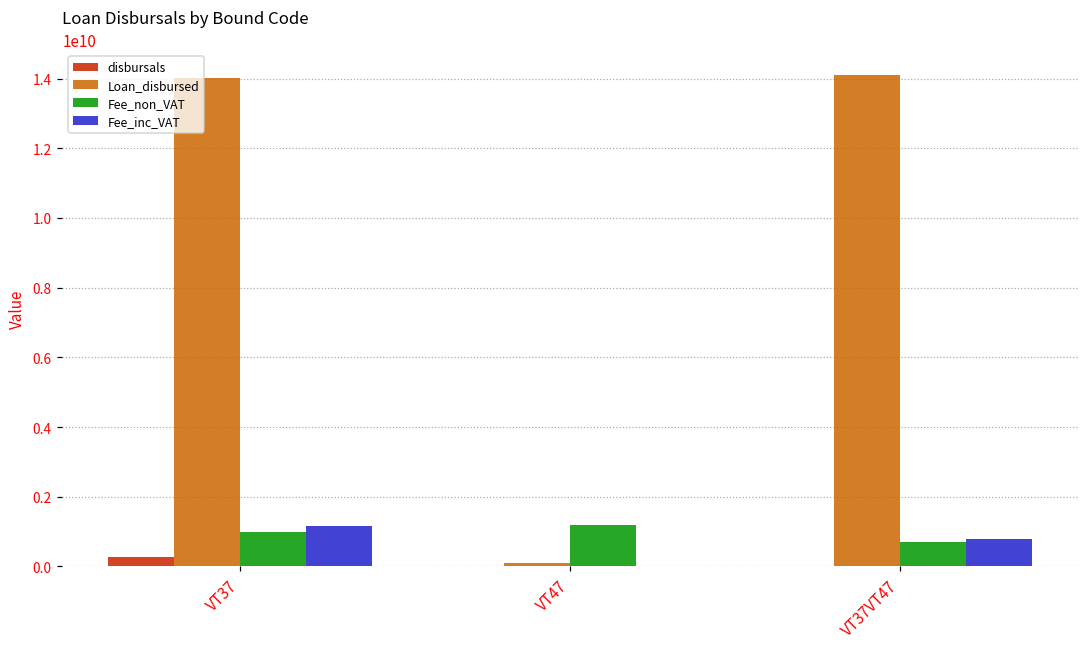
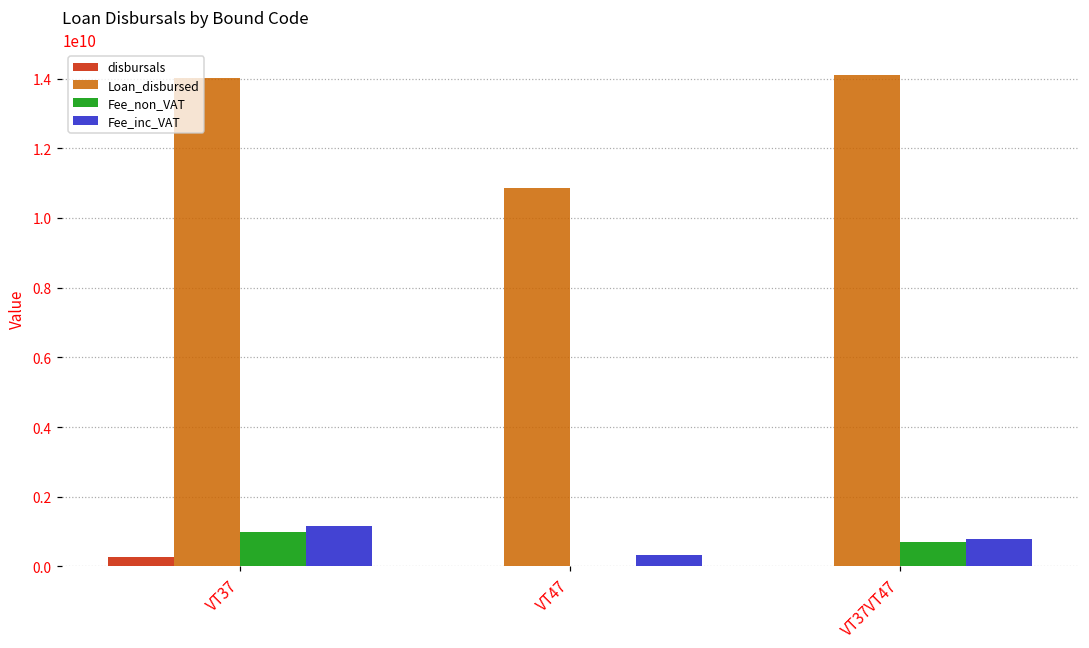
Loan_disbursed, VT47: 100000000 -> 10900000000
Fee_non_VAT, VT47: 1200000000 -> 0
Fee_inc_VAT, VT47: 0 -> 300000000
